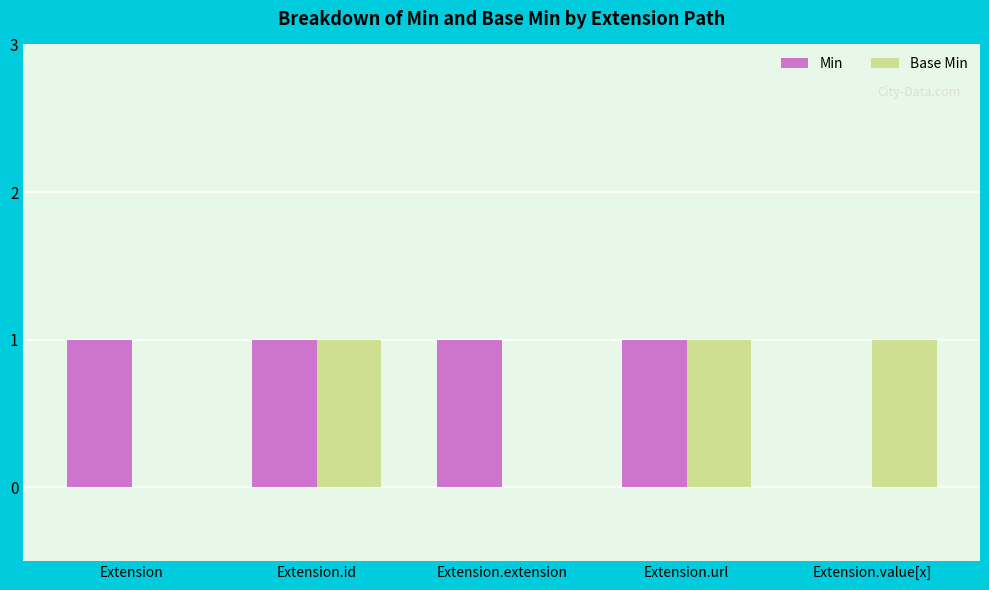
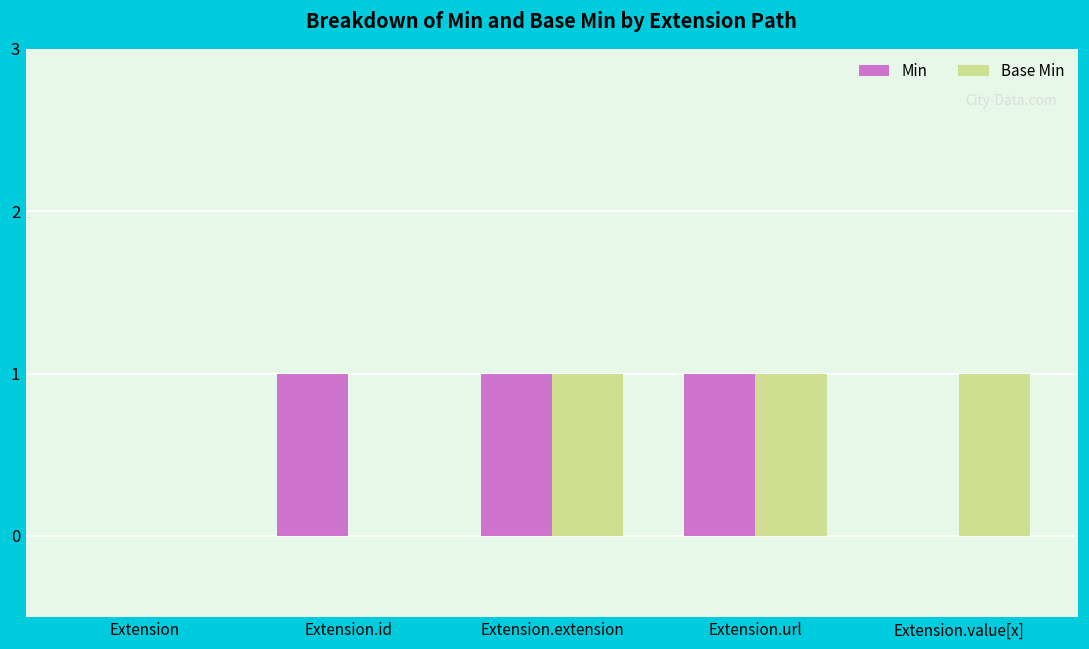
Min, Extension: 1 -> 0
Base Min, Extension.id: 1 -> 0
Base Min, Extension.extension: 0 -> 1
